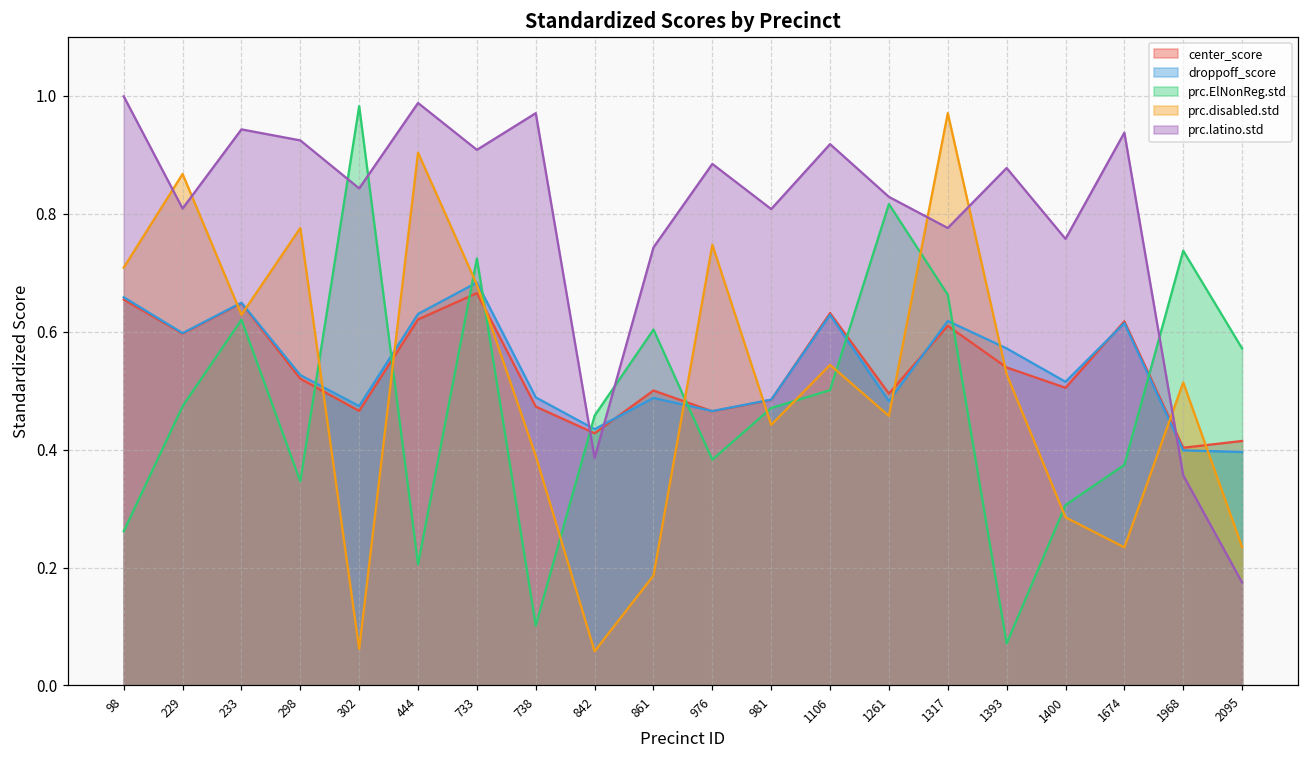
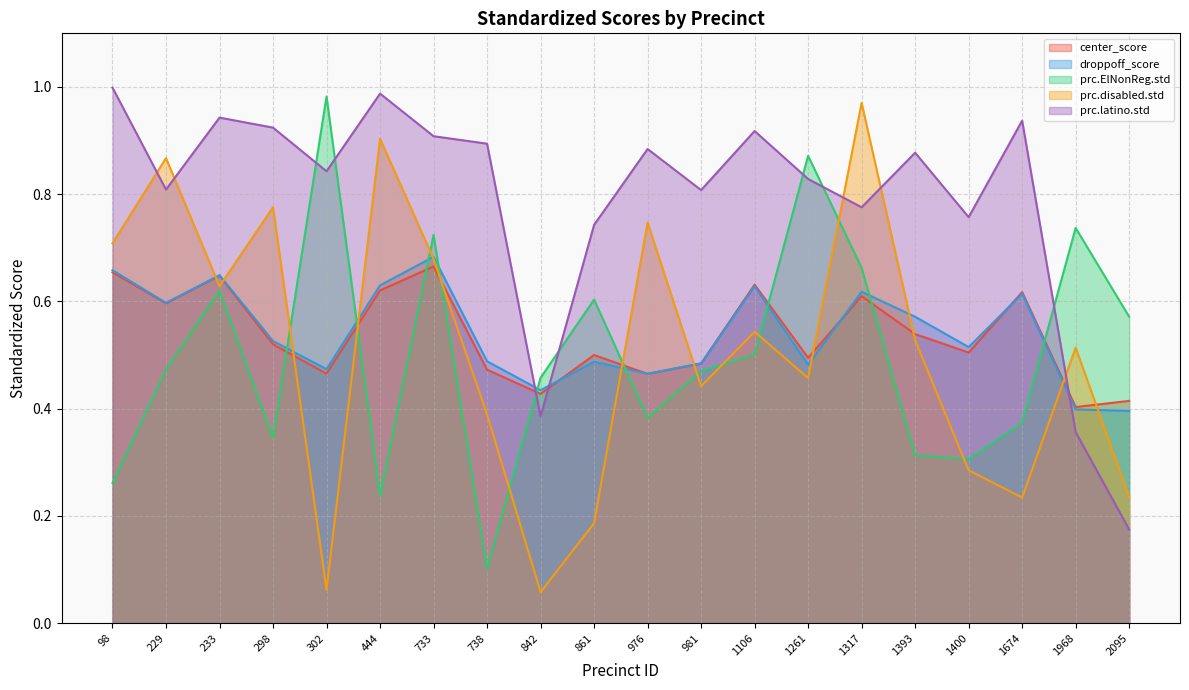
prc.ElNonReg.std, 444: 0.21 -> 0.24
prc.latino.std, 738: 0.97 -> 0.89
prc.ElNonReg.std, 1261: 0.82 -> 0.87
prc.ElNonReg.std, 1393: 0.07 -> 0.31
